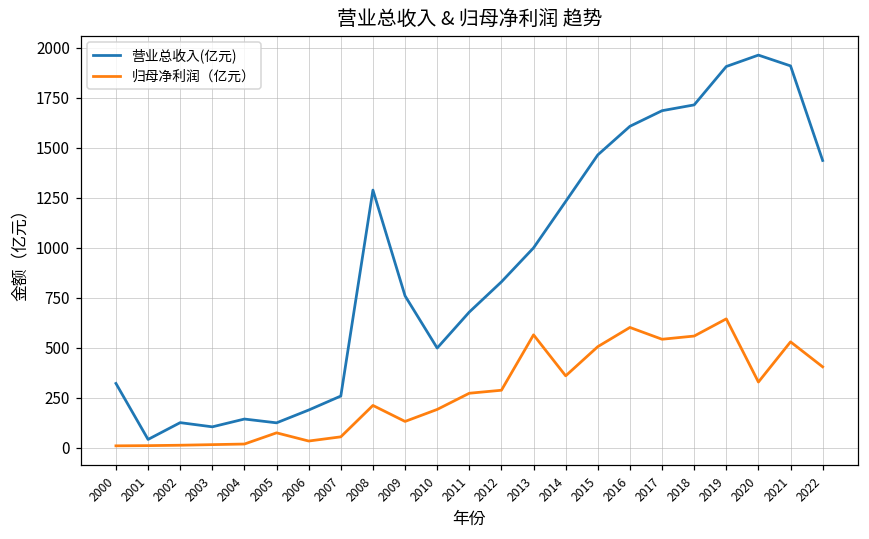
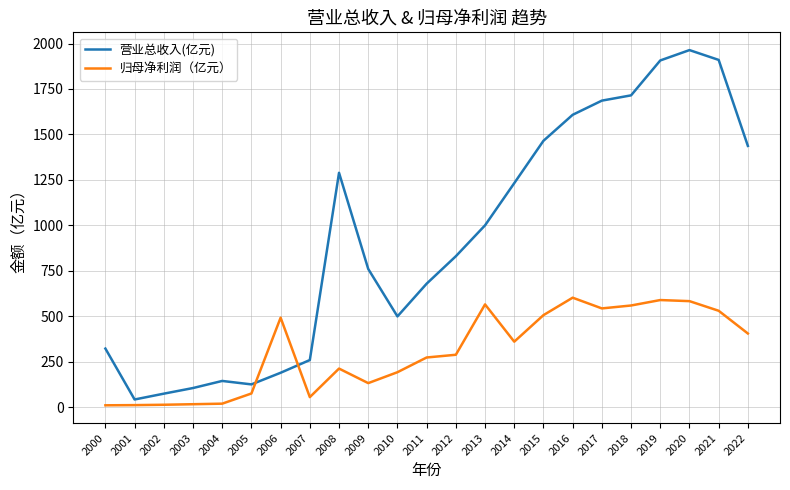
营业总收入(亿元), 2002: 130 -> 70
归母净利润（亿元）, 2006: 30 -> 490
归母净利润（亿元）, 2019: 650 -> 590
归母净利润（亿元）, 2020: 330 -> 580
